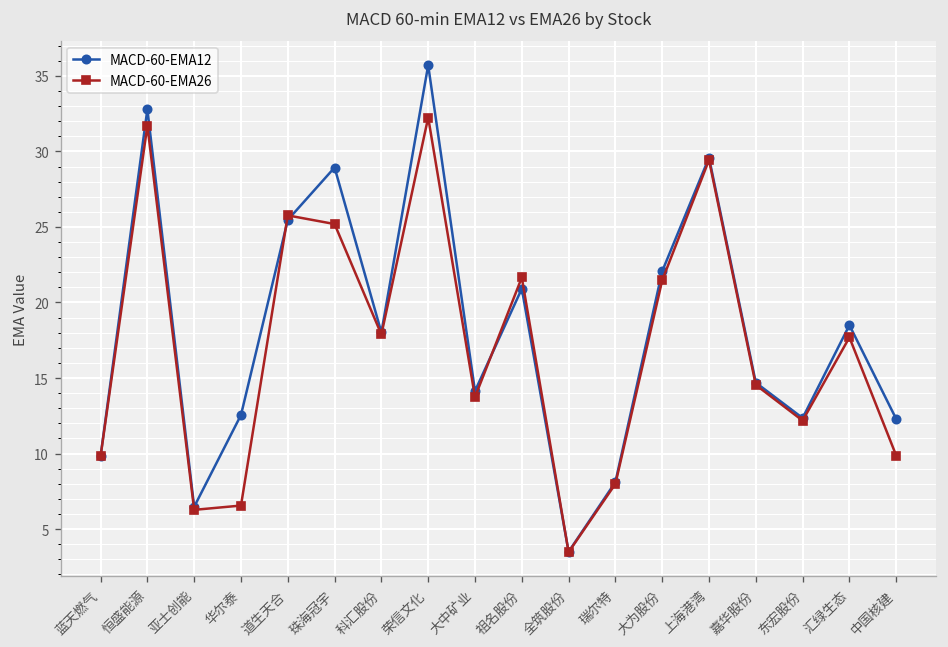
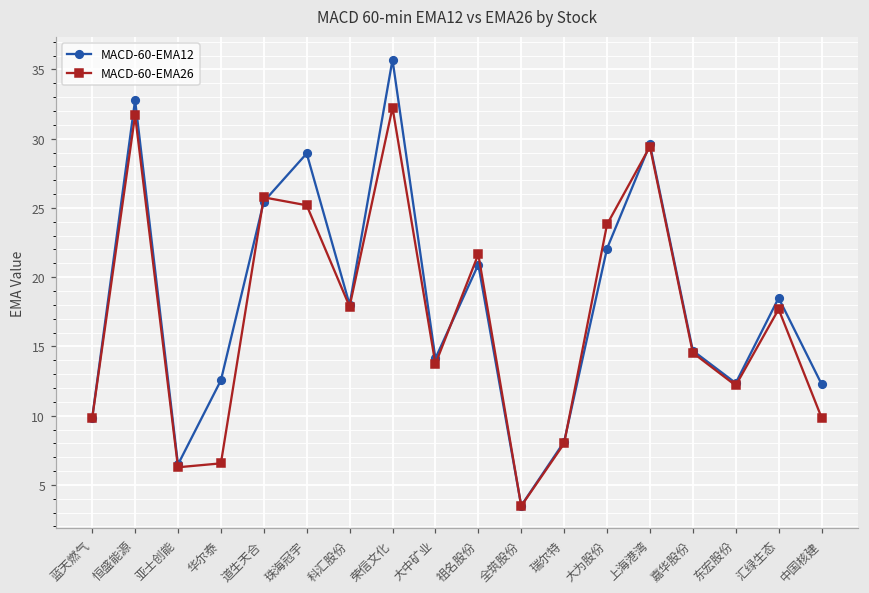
MACD-60-EMA26, 大为股份: 21.5 -> 23.8
